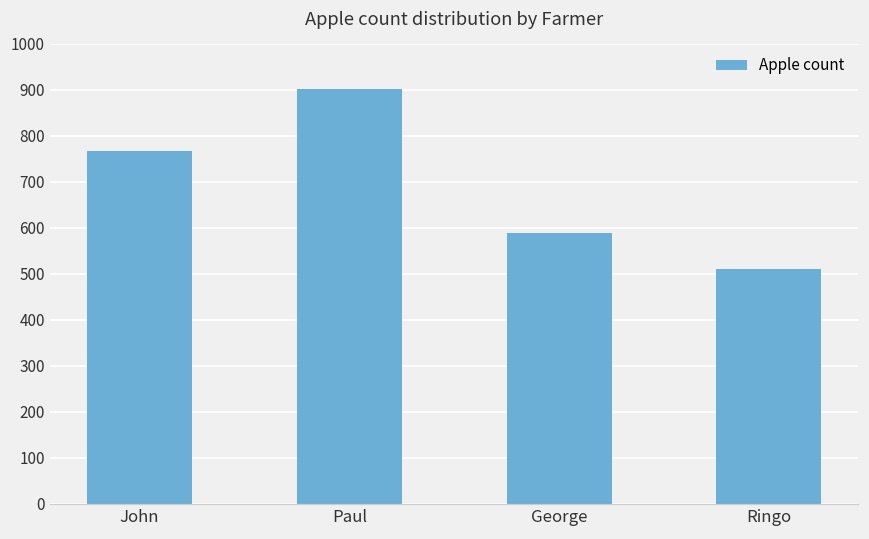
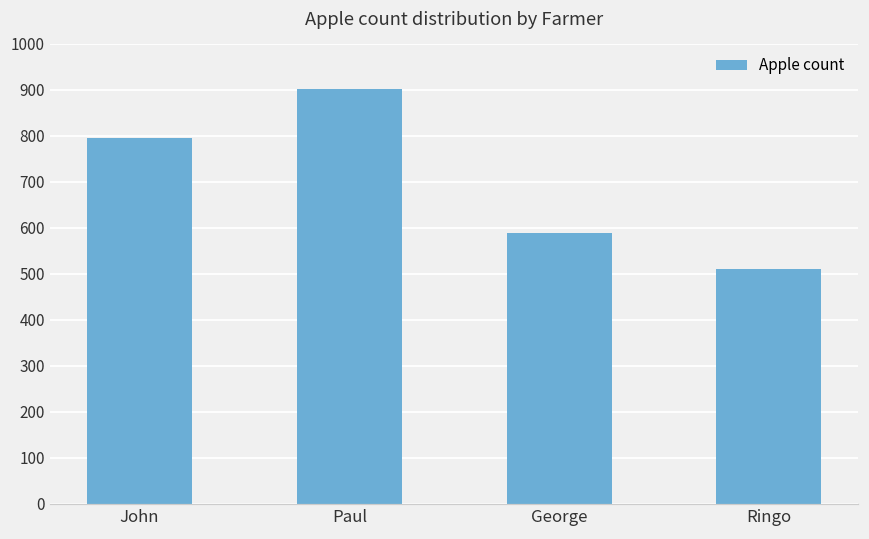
John: 770 -> 800
